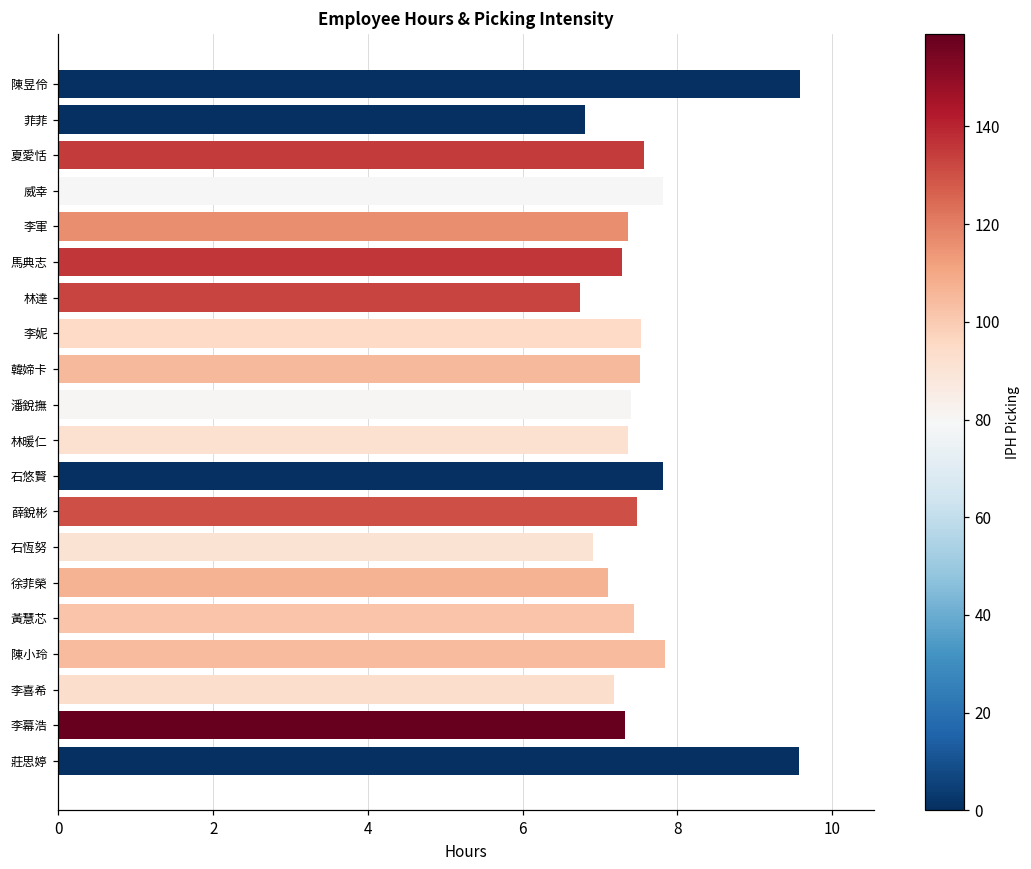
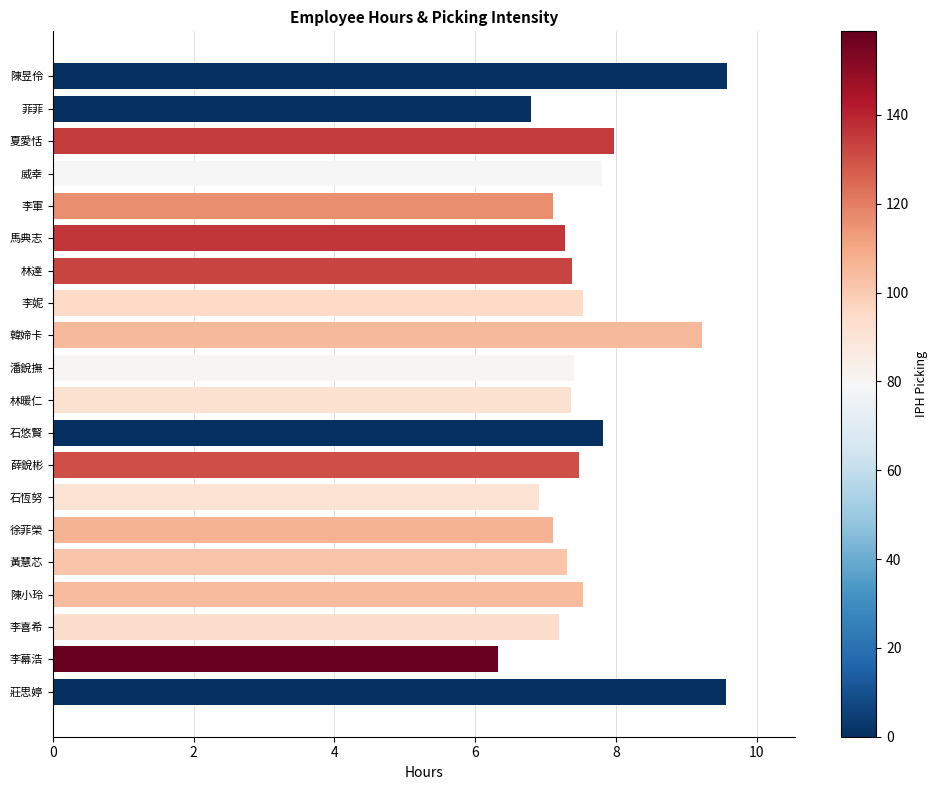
夏愛恬: 7.6 -> 8.0
李軍: 7.4 -> 7.1
林達: 6.7 -> 7.4
韓媂卡: 7.5 -> 9.2
黃慧芯: 7.4 -> 7.3
陳小玲: 7.8 -> 7.5
李幕浩: 7.3 -> 6.3
